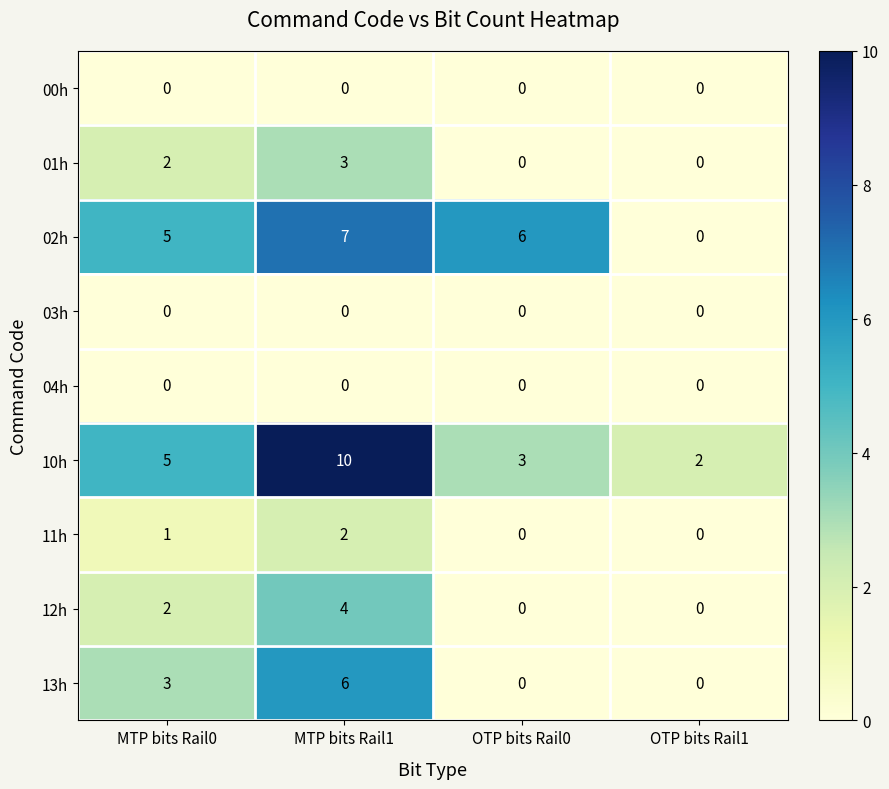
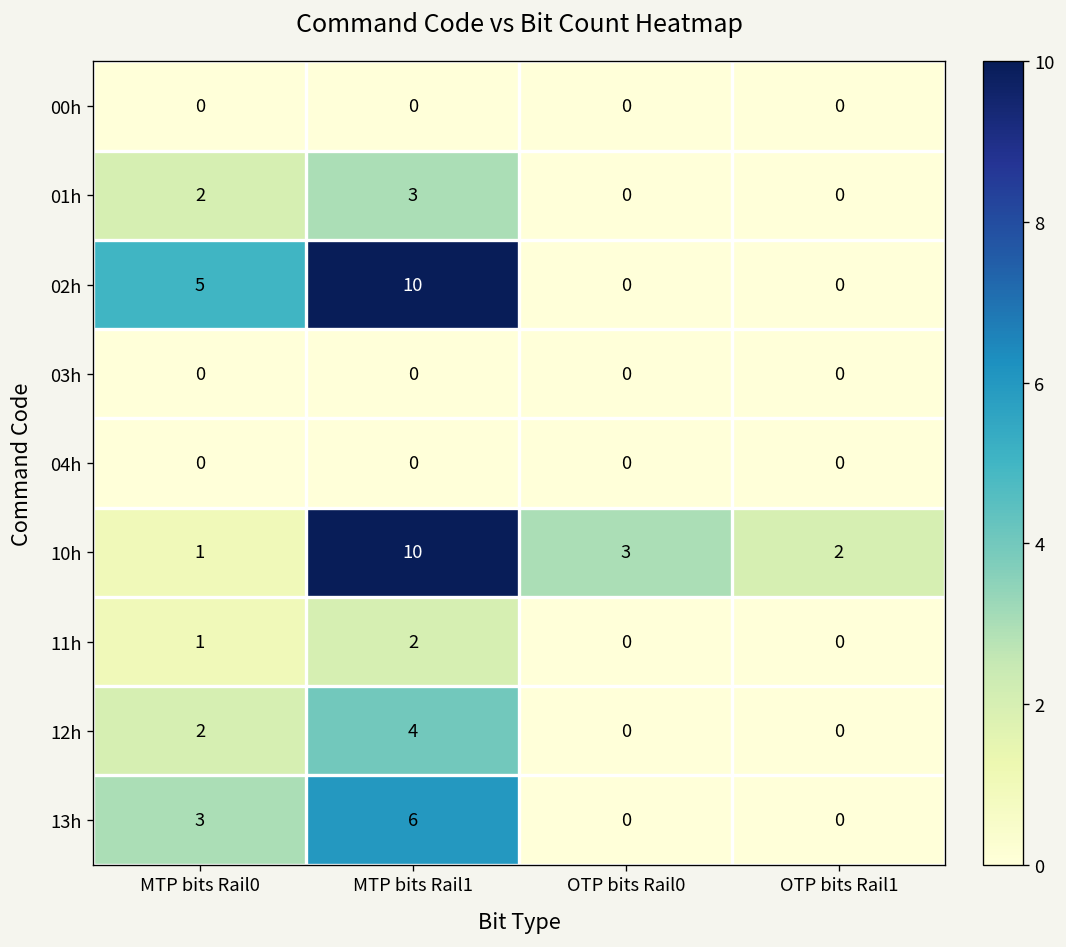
02h, MTP bits Rail1: 7 -> 10
02h, OTP bits Rail0: 6 -> 0
10h, MTP bits Rail0: 5 -> 1
